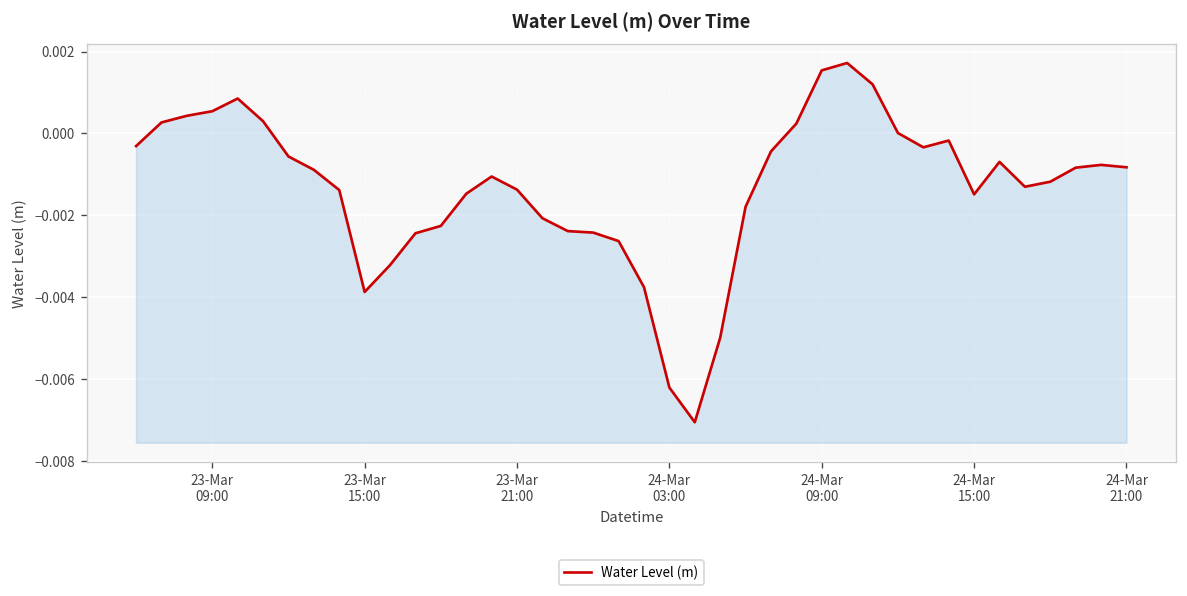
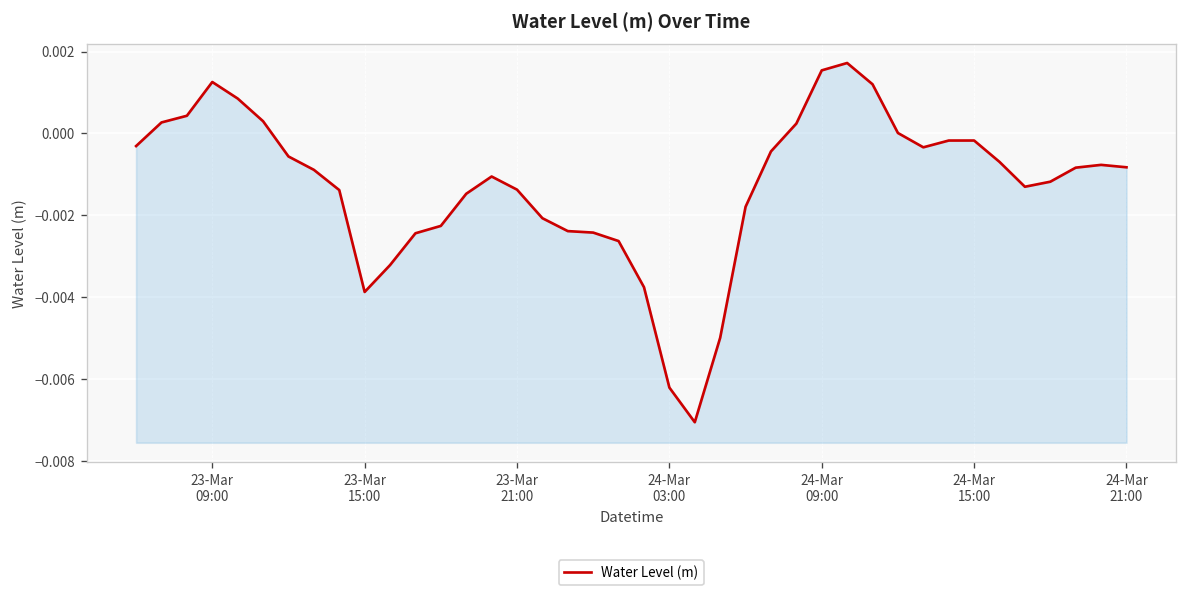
23-Mar 09:00: 0.0005 -> 0.0013
24-Mar 15:00: -0.0015 -> -0.0002
